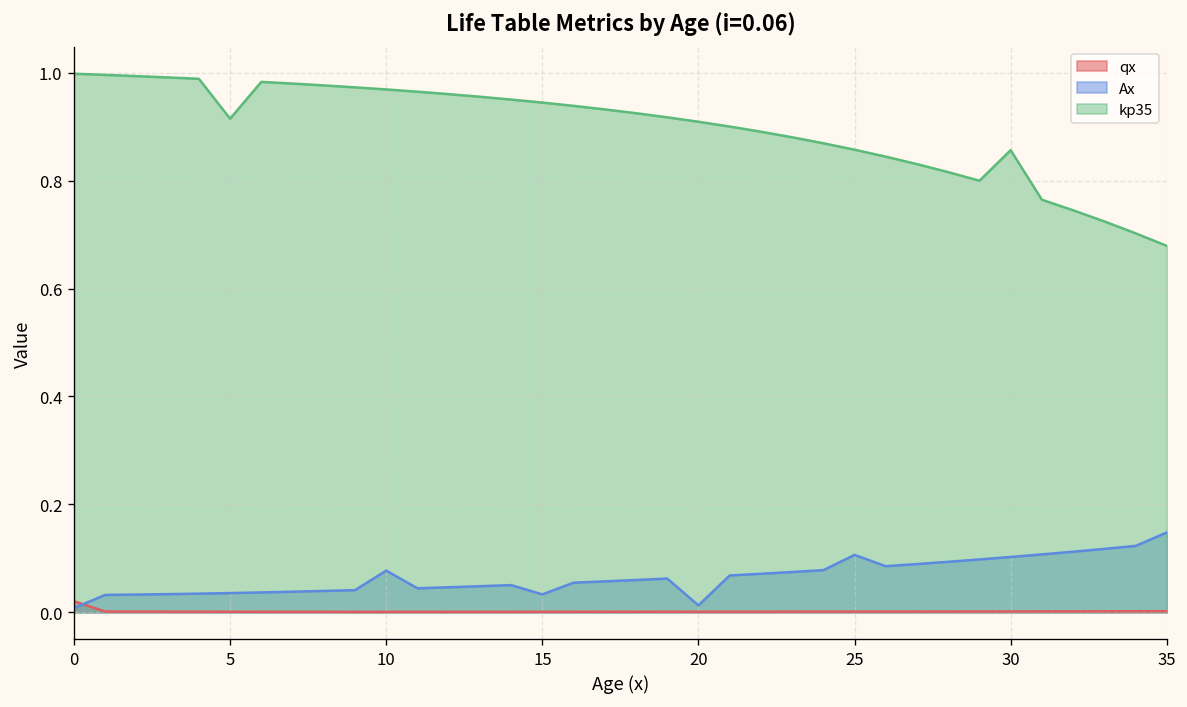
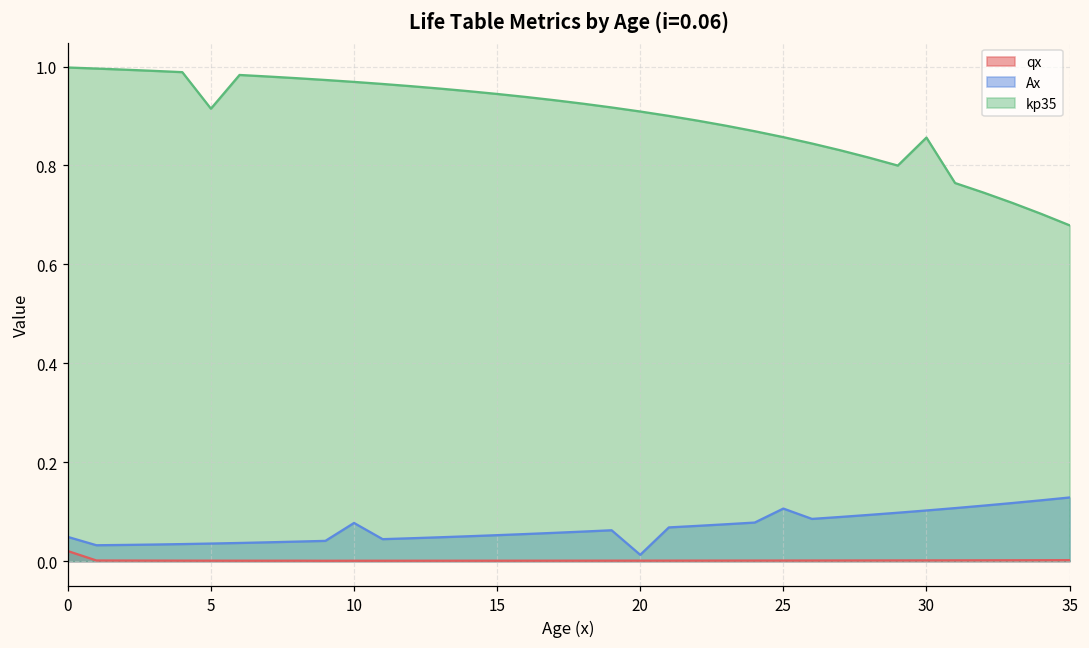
Ax, 0: 0.01 -> 0.05
Ax, 15: 0.03 -> 0.05
Ax, 35: 0.15 -> 0.13
